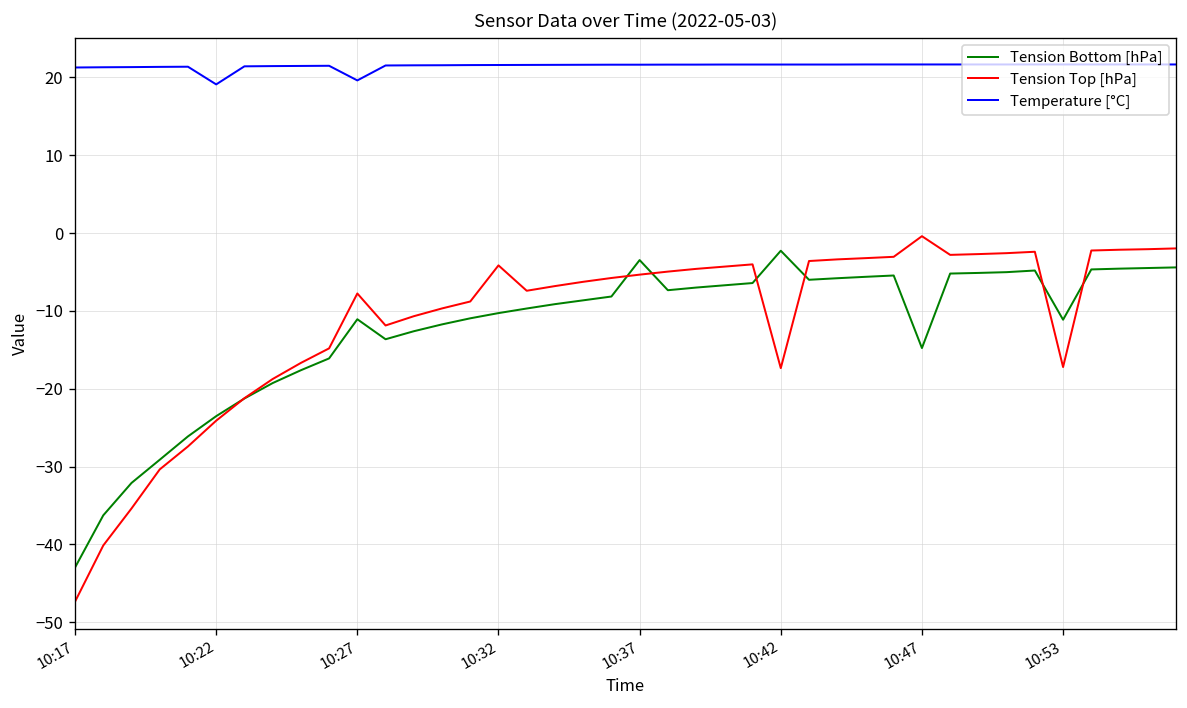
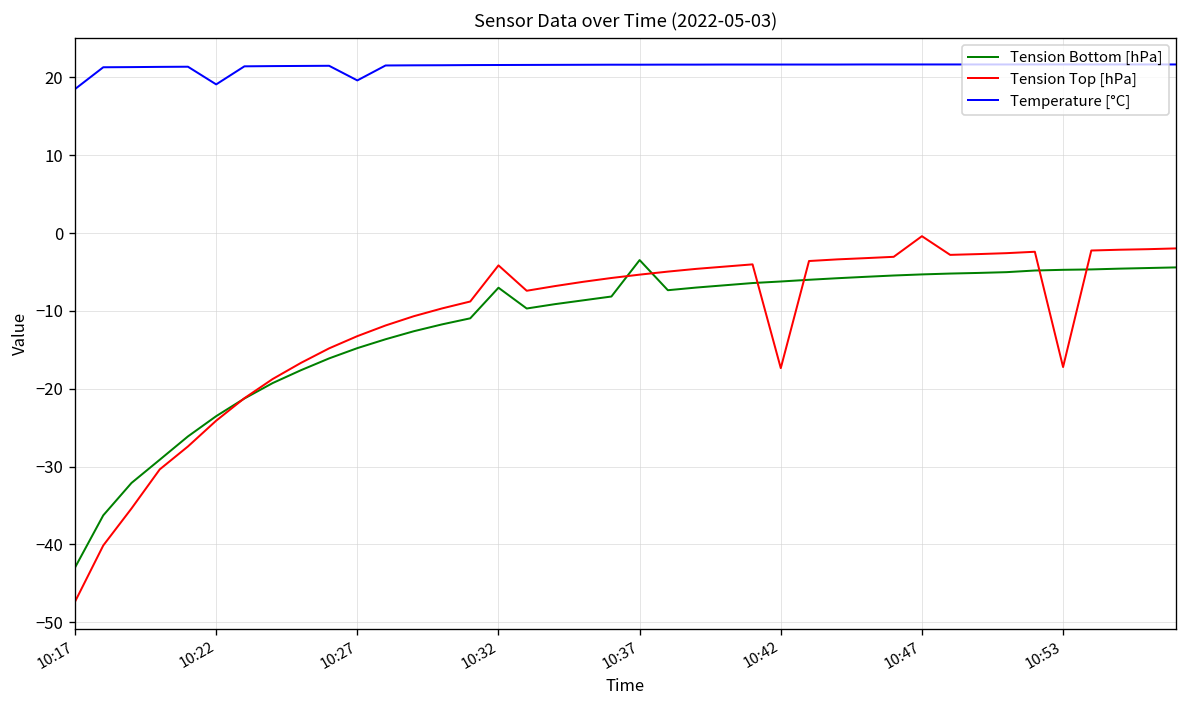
Temperature [°C], 10:17: 21 -> 19
Tension Bottom [hPa], 10:27: -11 -> -15
Tension Top [hPa], 10:27: -8 -> -13
Tension Bottom [hPa], 10:32: -10 -> -7
Tension Bottom [hPa], 10:42: -2 -> -6
Tension Bottom [hPa], 10:47: -15 -> -5
Tension Bottom [hPa], 10:53: -11 -> -5
